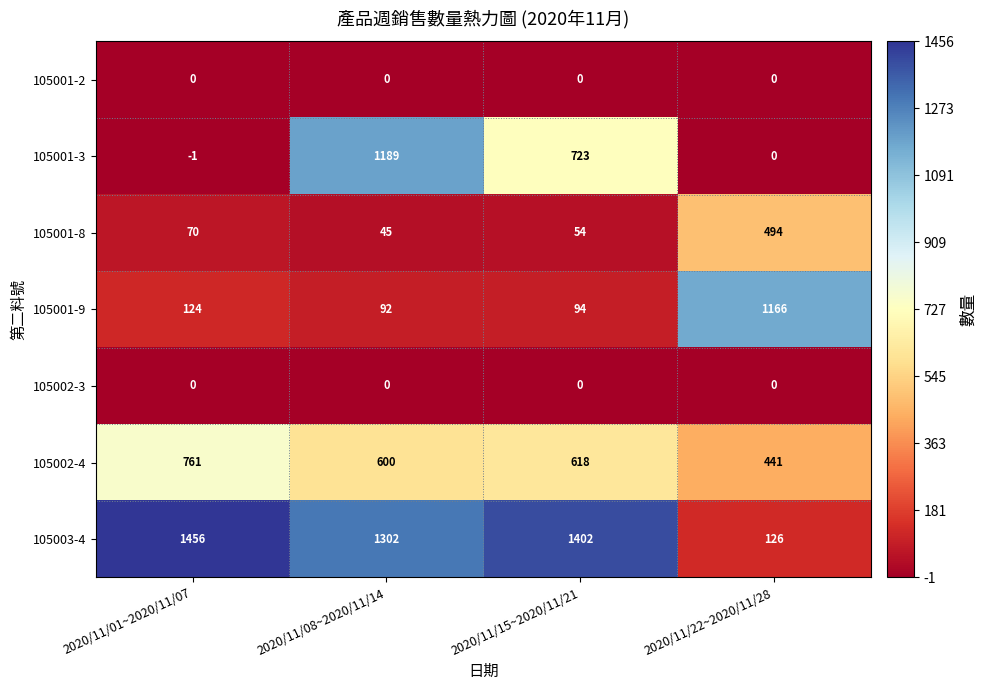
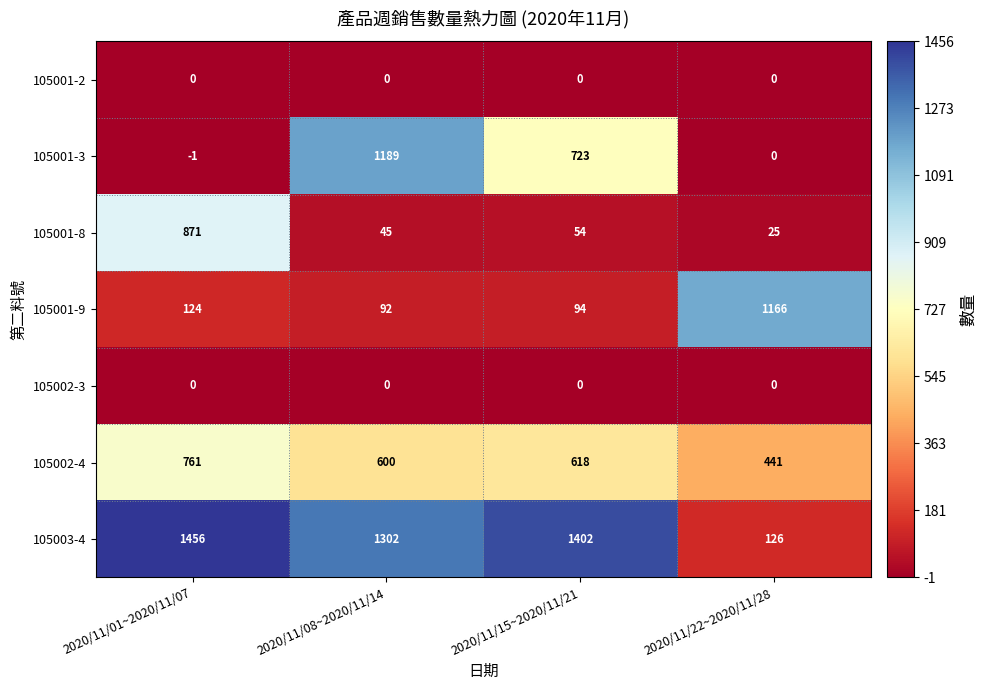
105001-8, 2020/11/01~2020/11/07: 70 -> 871
105001-8, 2020/11/22~2020/11/28: 494 -> 25
